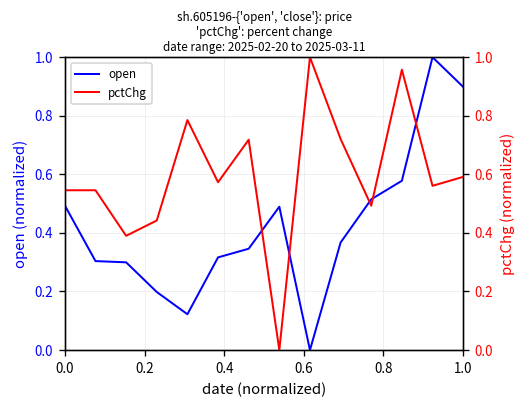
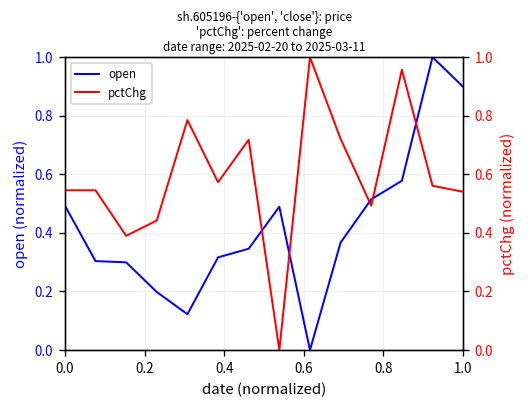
pctChg, 1.0: 0.59 -> 0.54
